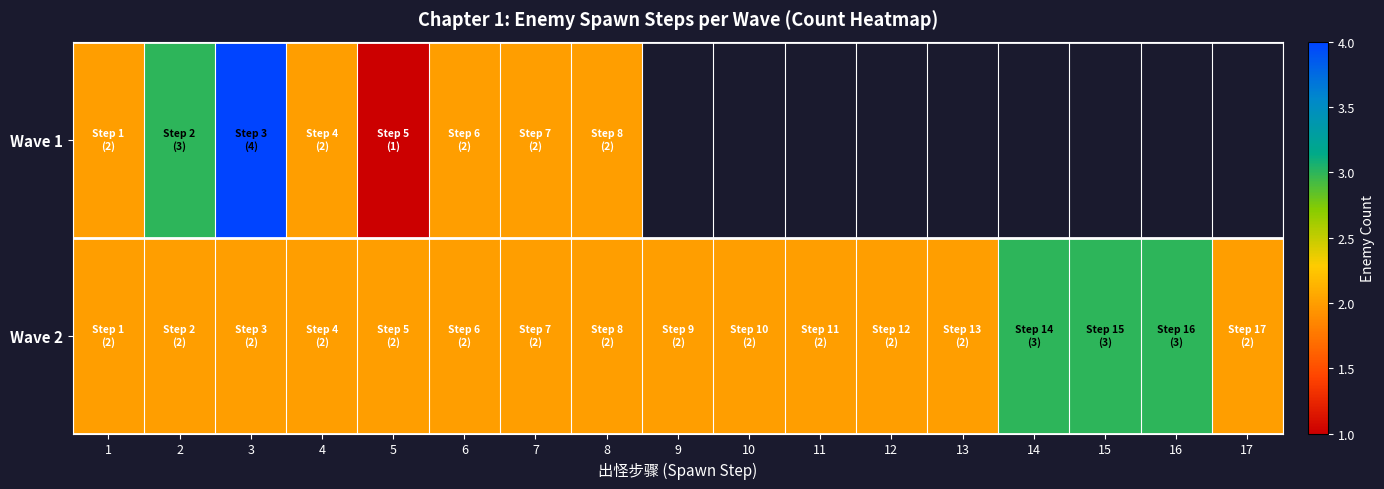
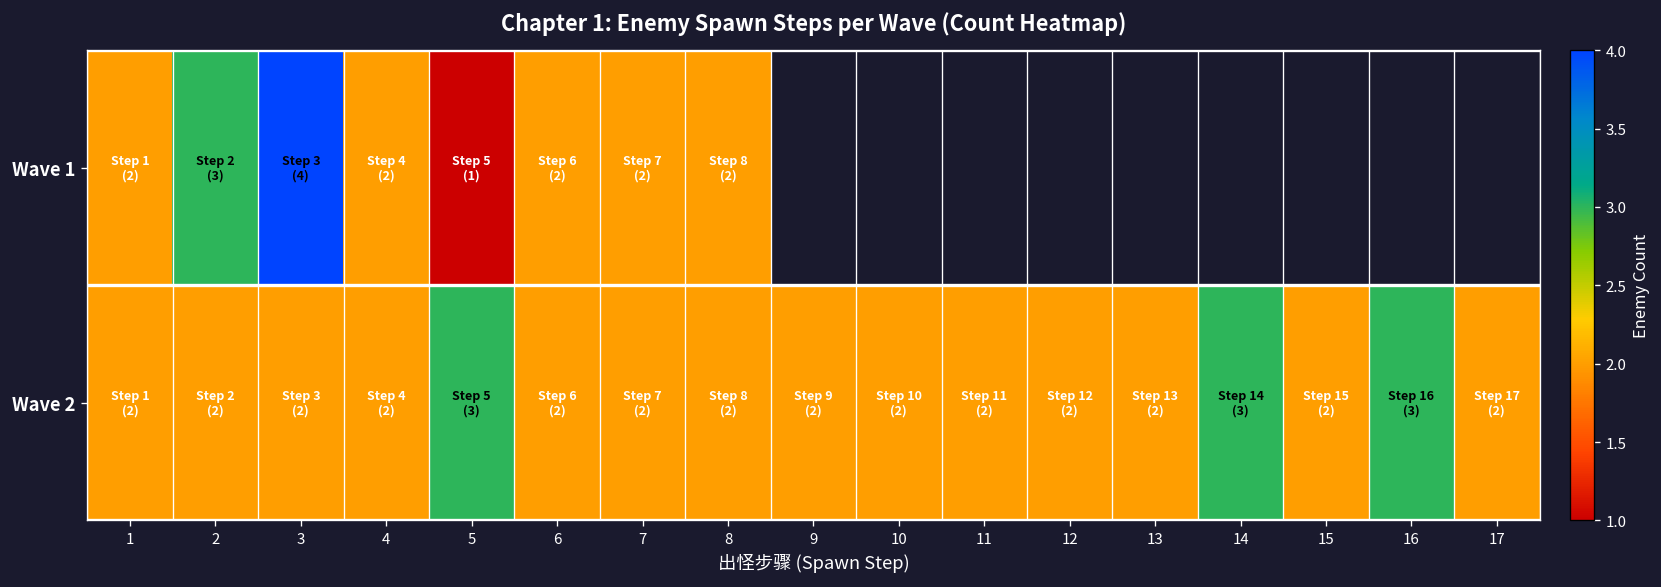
Wave 2, 5: (2) -> (3)
Wave 2, 15: (3) -> (2)
